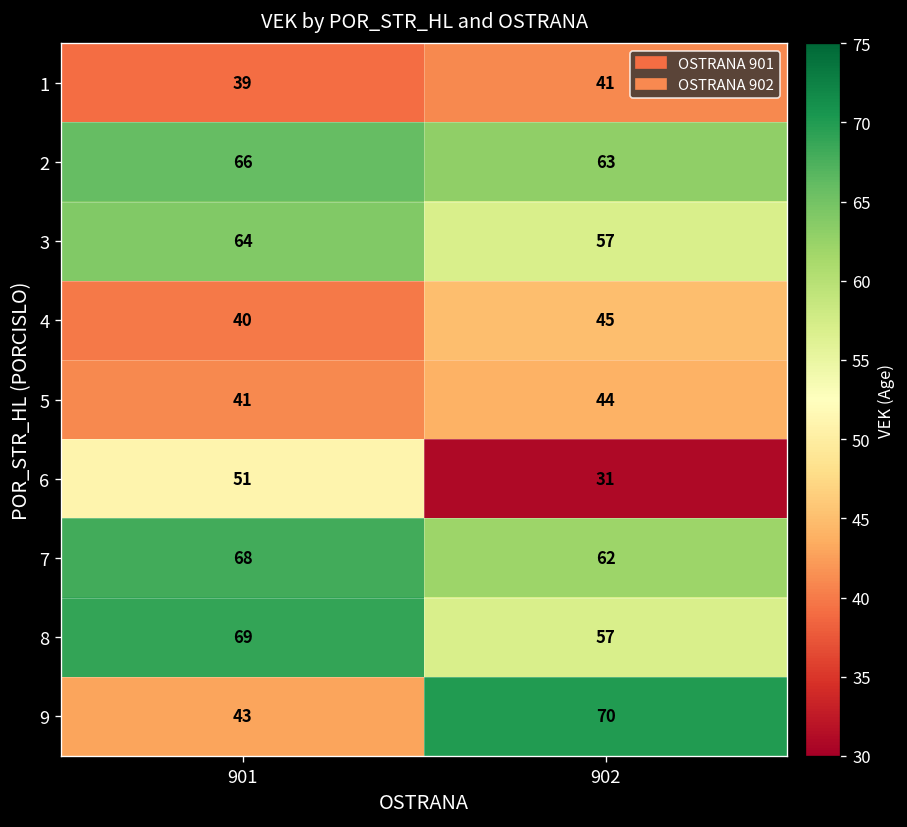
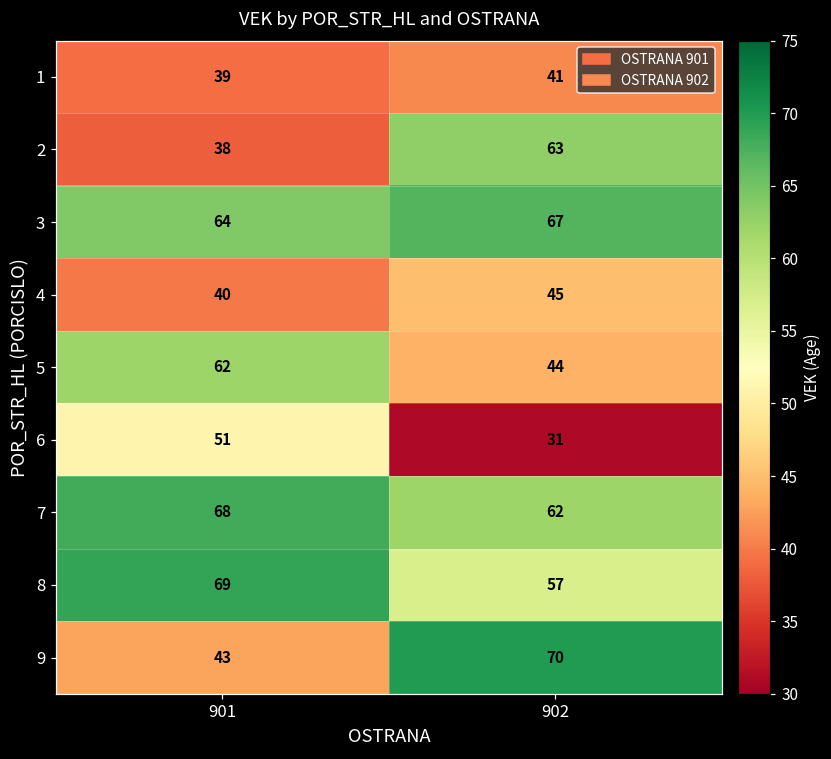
2, 901: 66 -> 38
3, 902: 57 -> 67
5, 901: 41 -> 62
